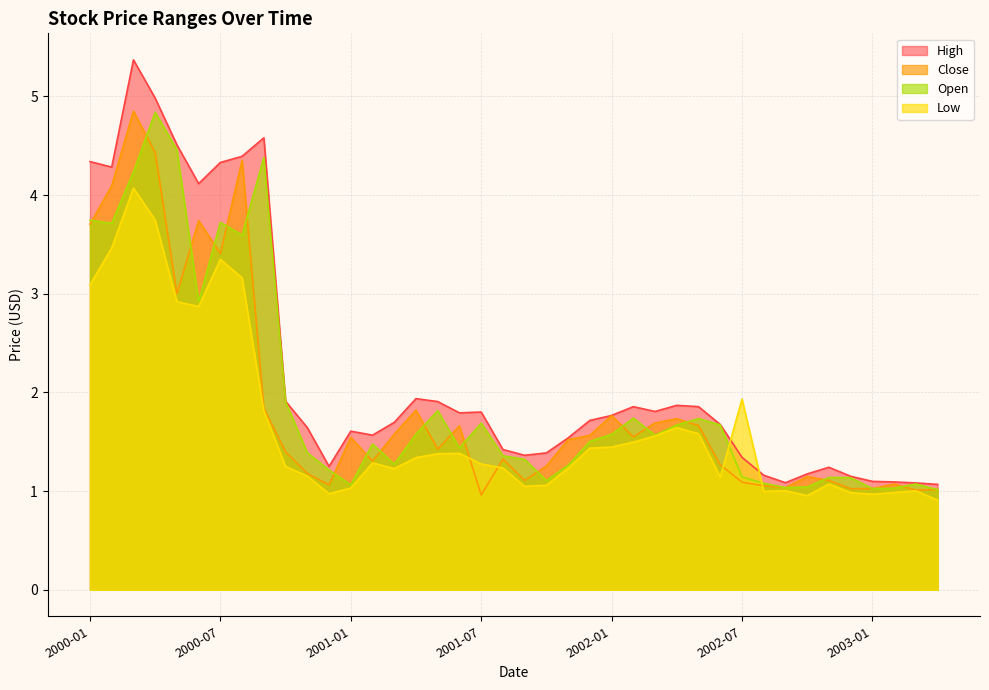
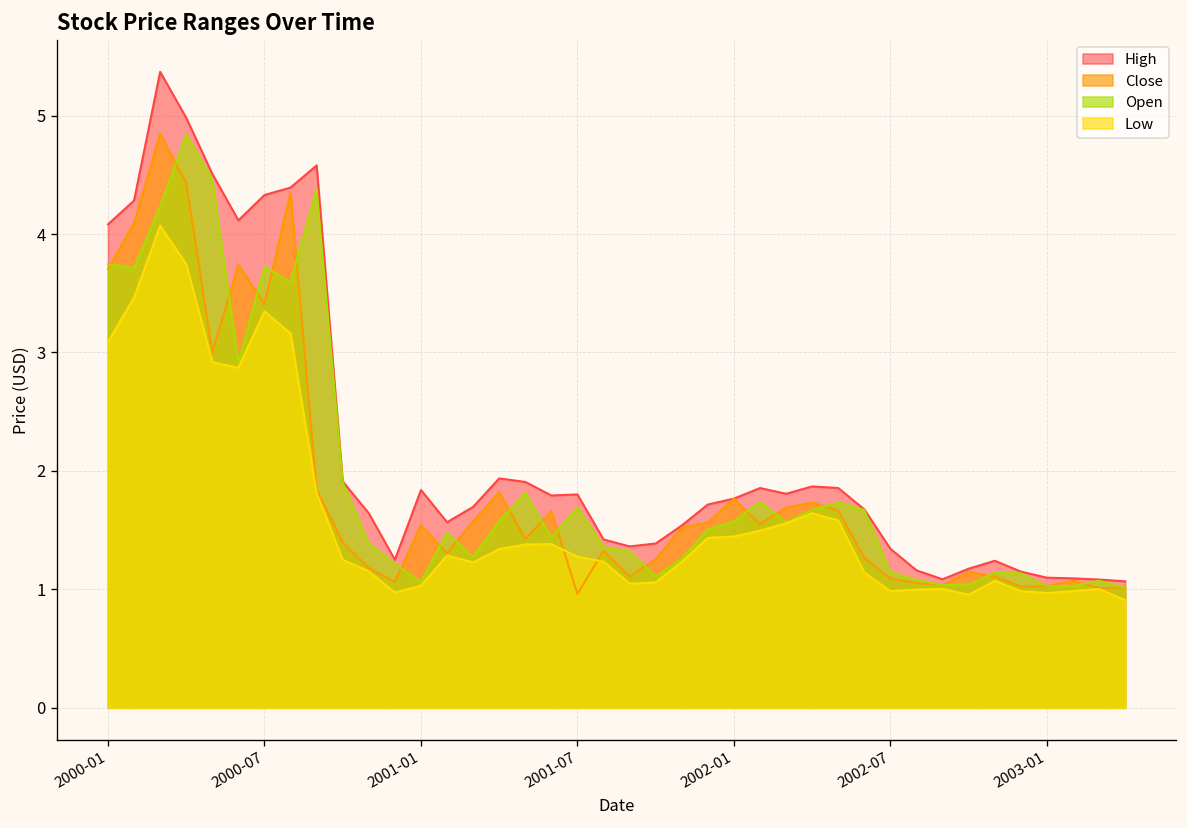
High, 2000-01: 4.3 -> 4.1
High, 2001-01: 1.6 -> 1.8
Low, 2002-07: 1.9 -> 1.0
